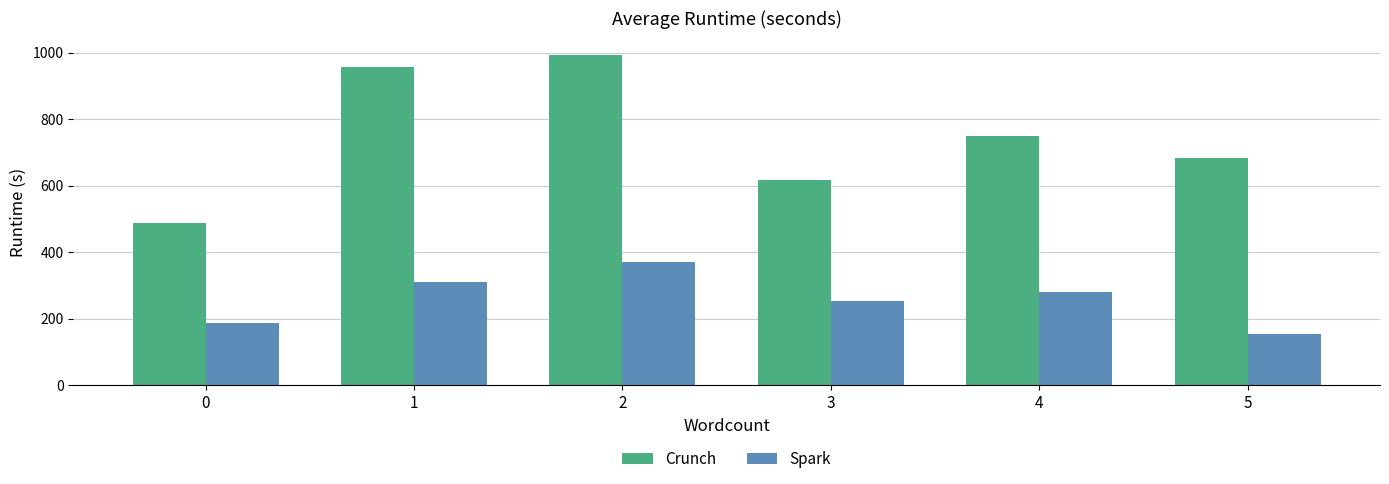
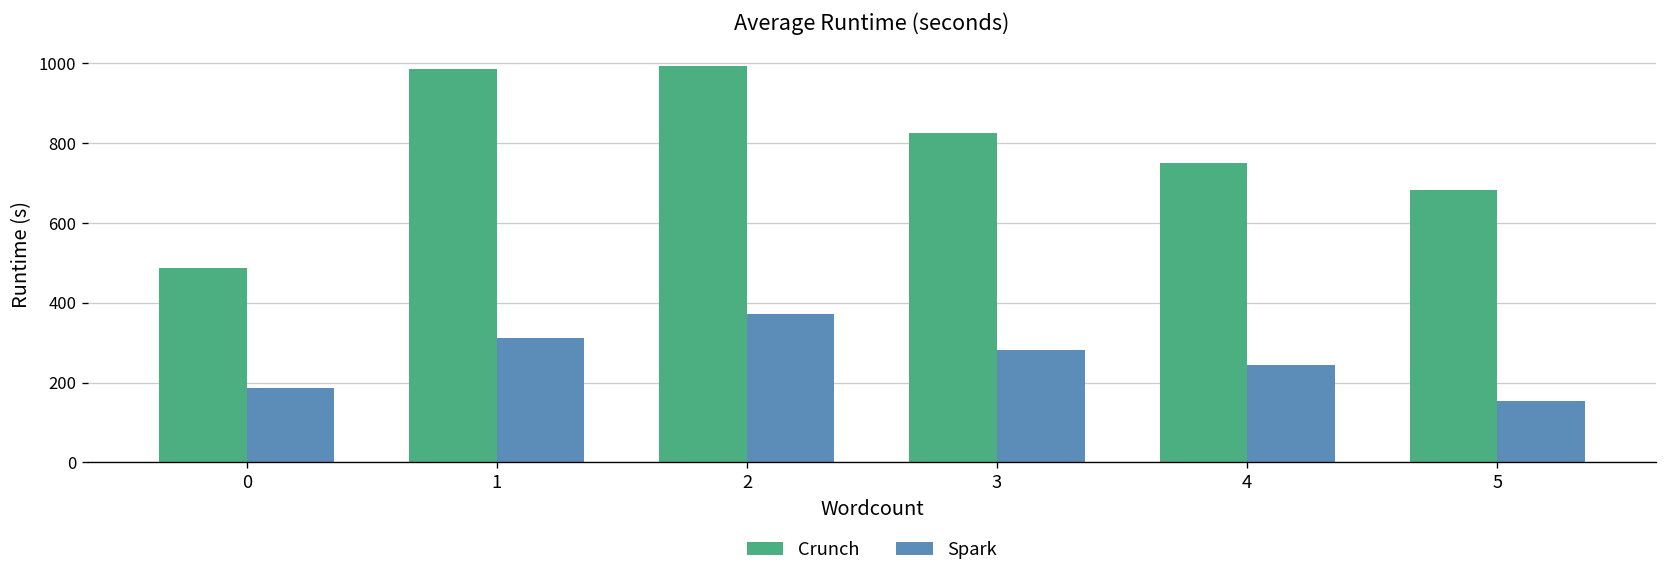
Crunch, 1: 960 -> 990
Crunch, 3: 620 -> 830
Spark, 3: 250 -> 280
Spark, 4: 280 -> 250
